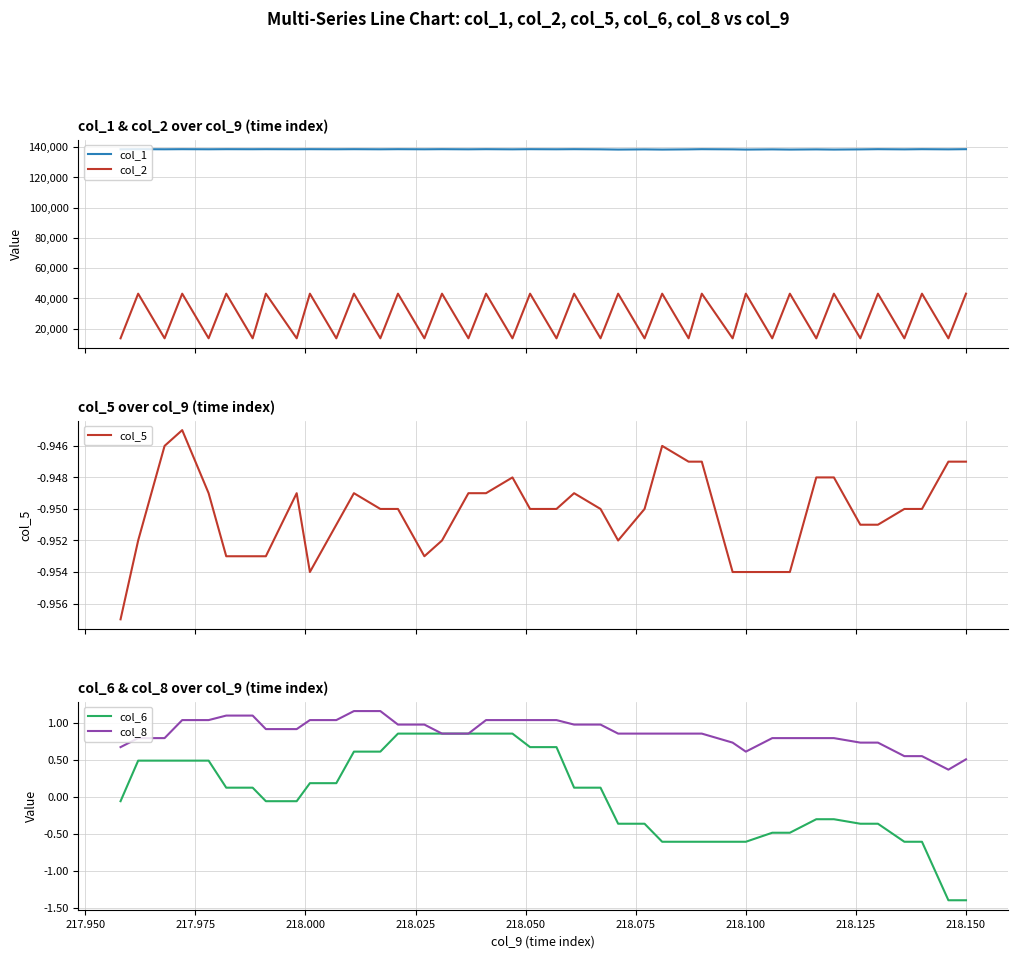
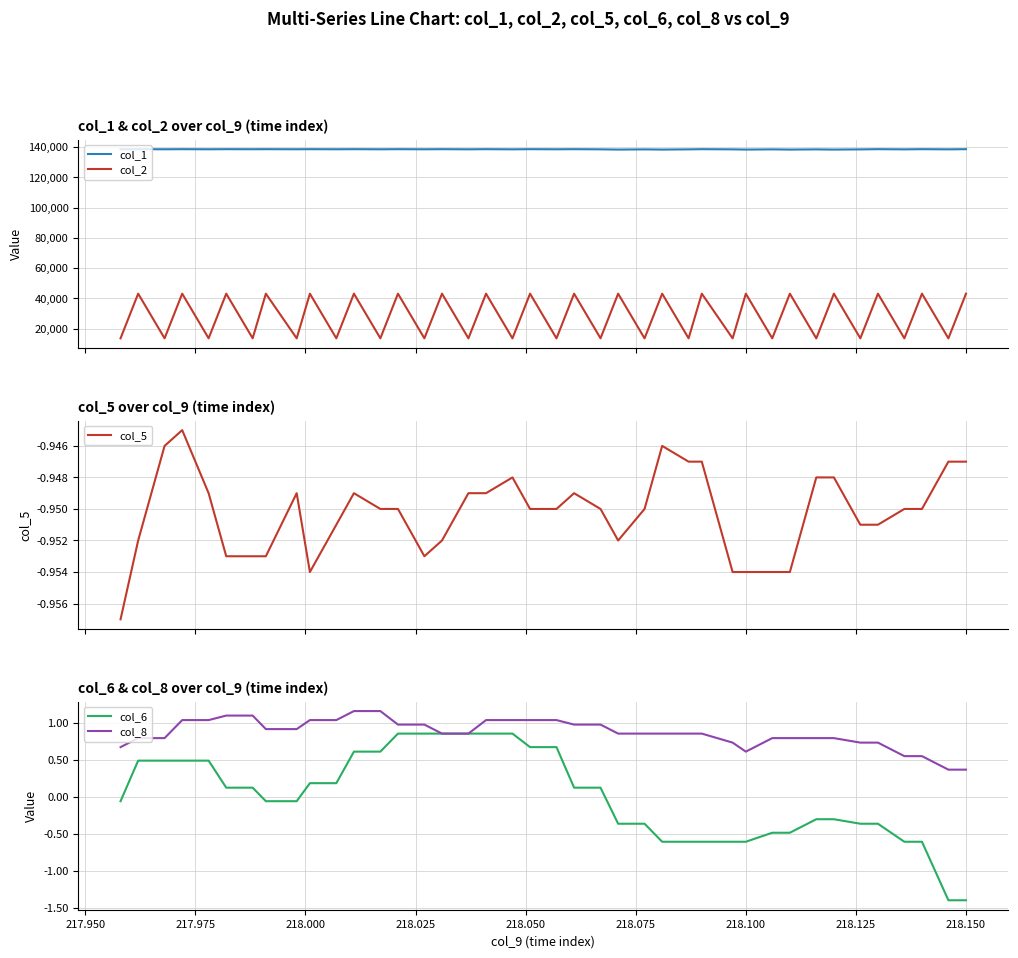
col_6 & col_8 over col_9 (time index), col_8, 218.150: 0.5 -> 0.4
